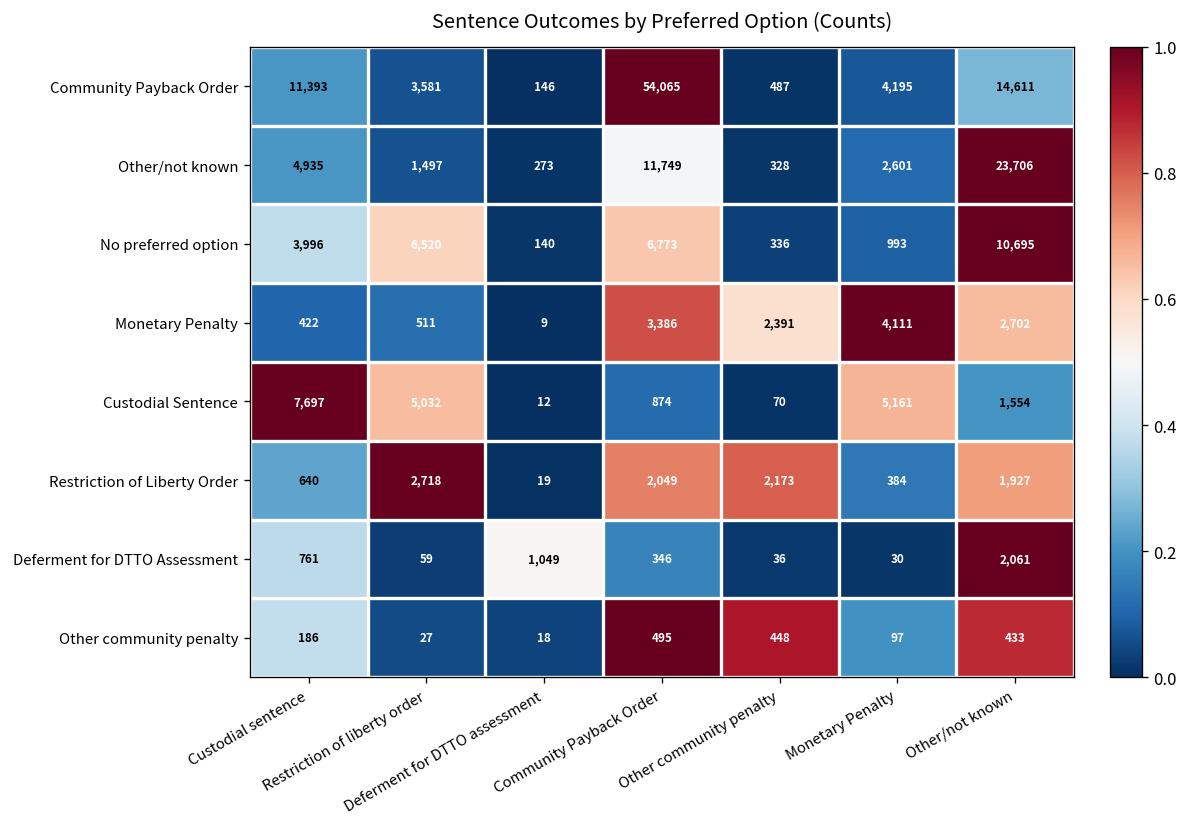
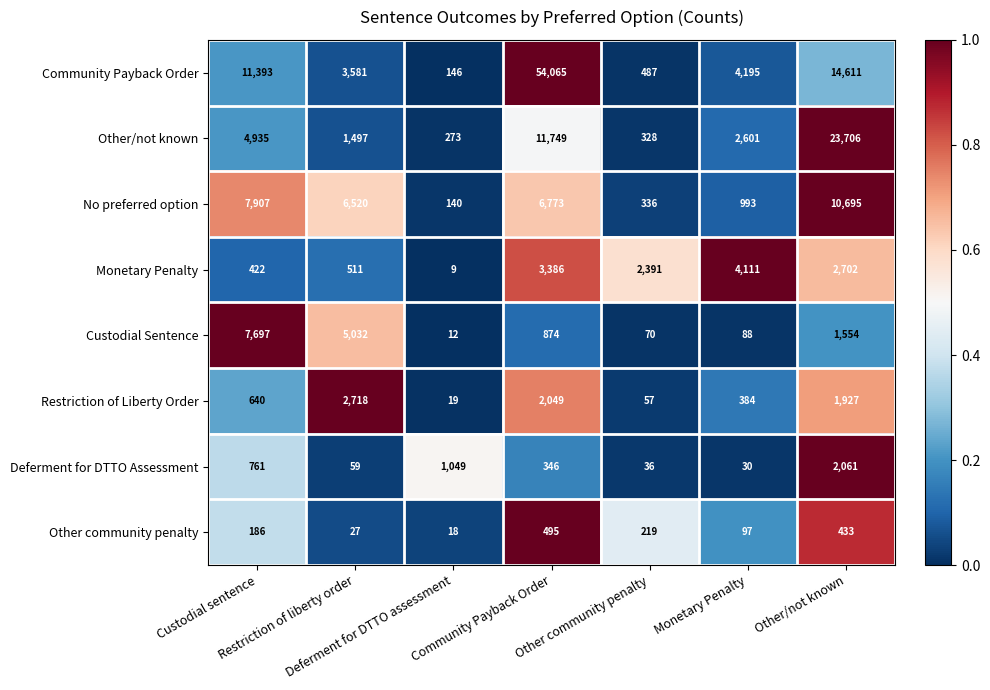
No preferred option, Custodial sentence: 3,996 -> 7,907
Custodial Sentence, Monetary Penalty: 5,161 -> 88
Restriction of Liberty Order, Other community penalty: 2,173 -> 57
Other community penalty, Other community penalty: 448 -> 219
